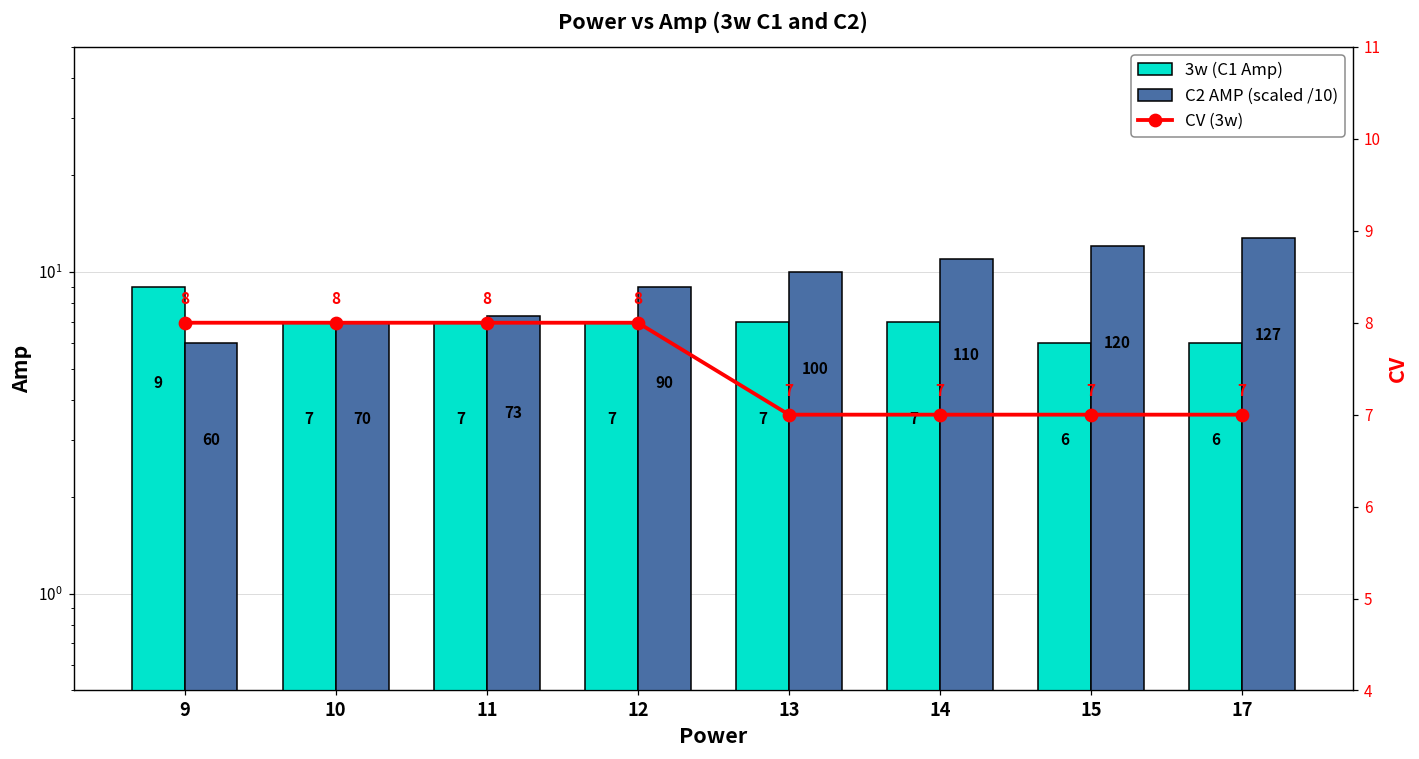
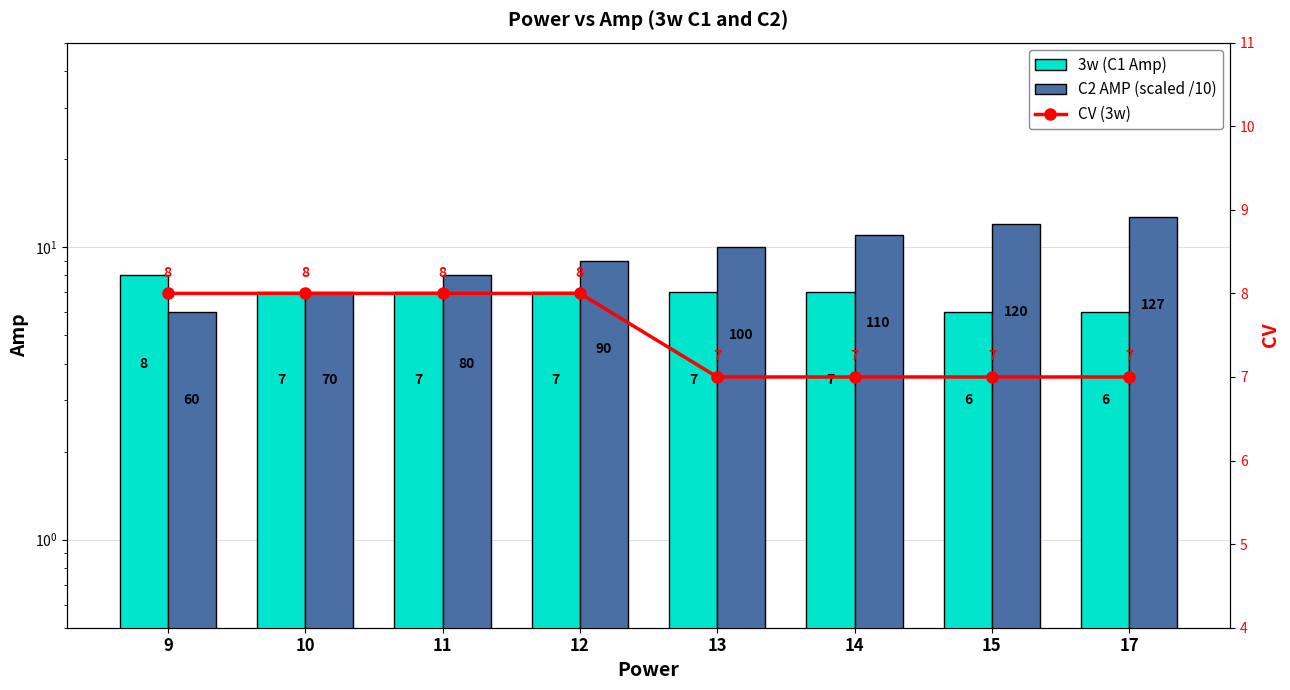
3w (C1 Amp), 9: 9 -> 8
C2 AMP (scaled /10), 11: 73 -> 80
